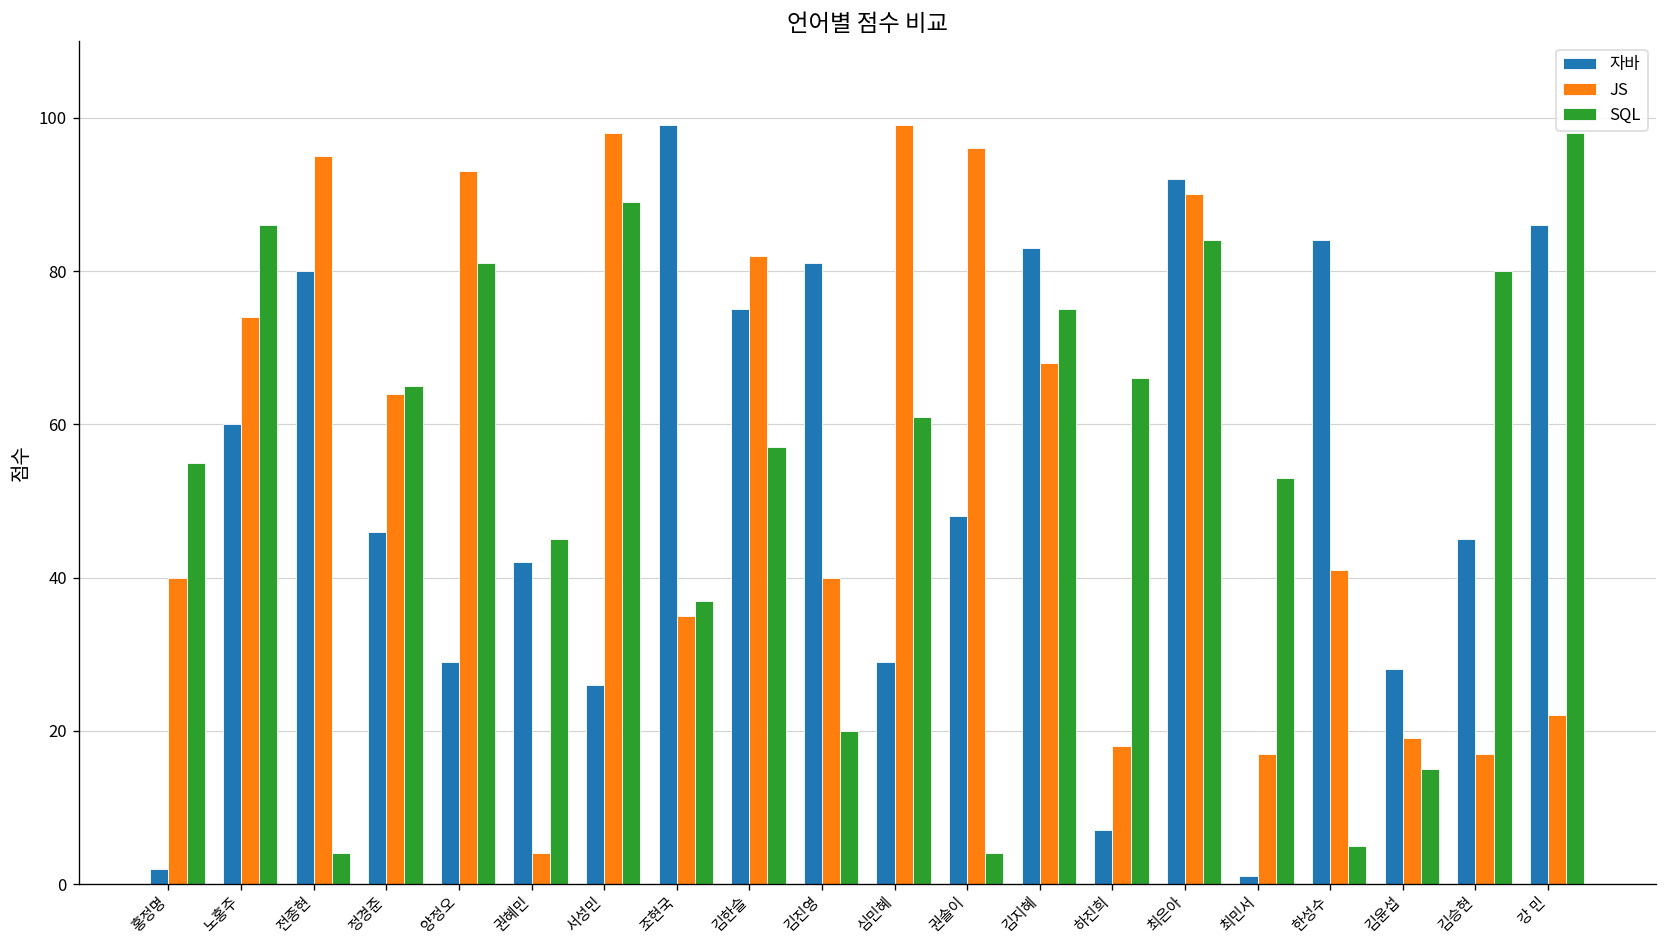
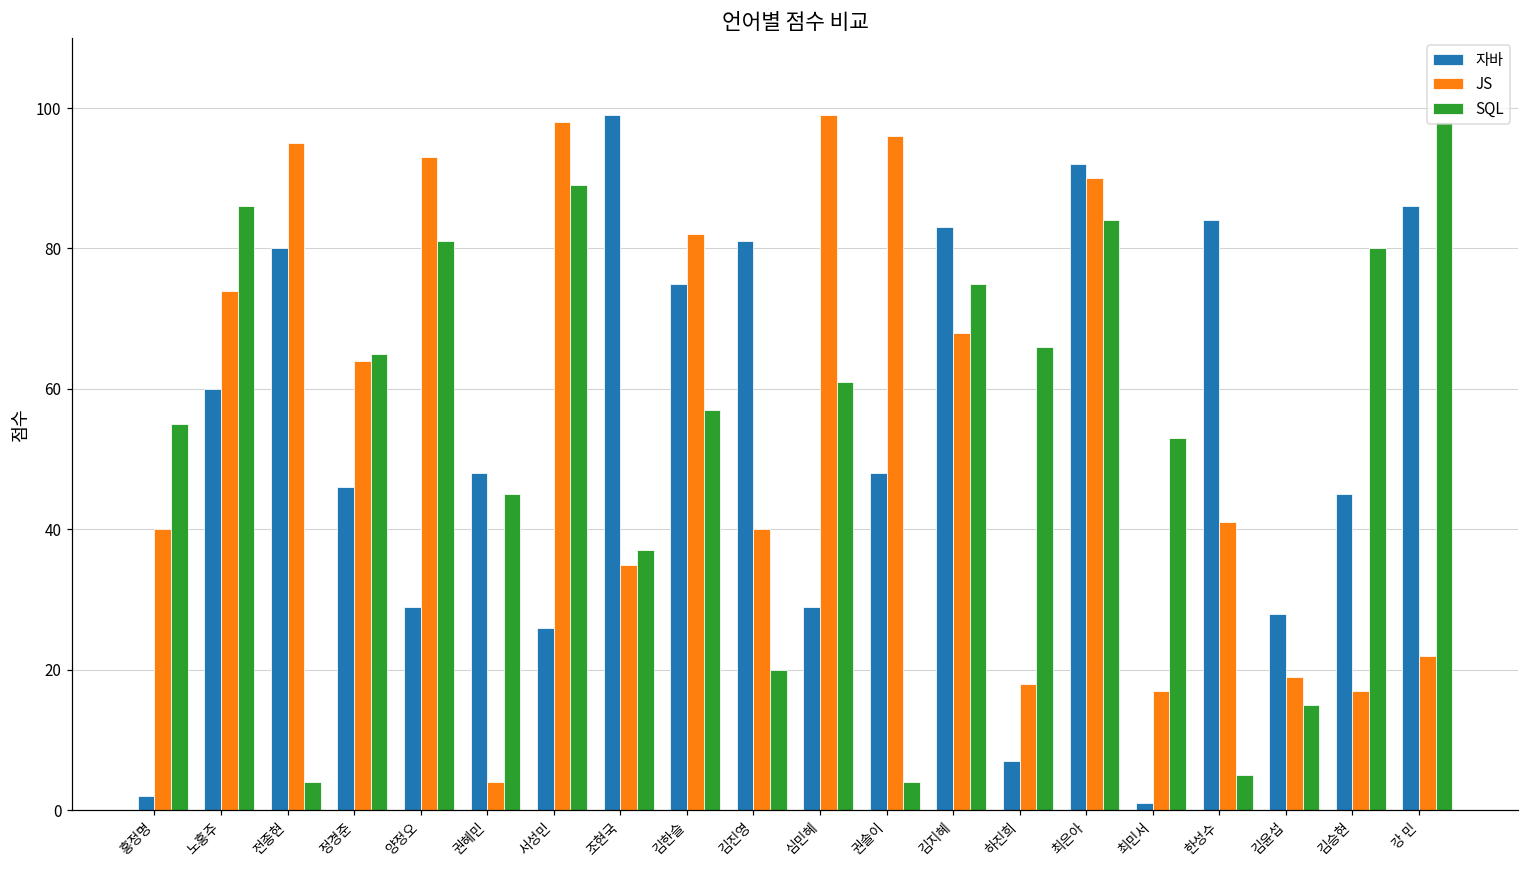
자바, 권혜민: 42 -> 48
